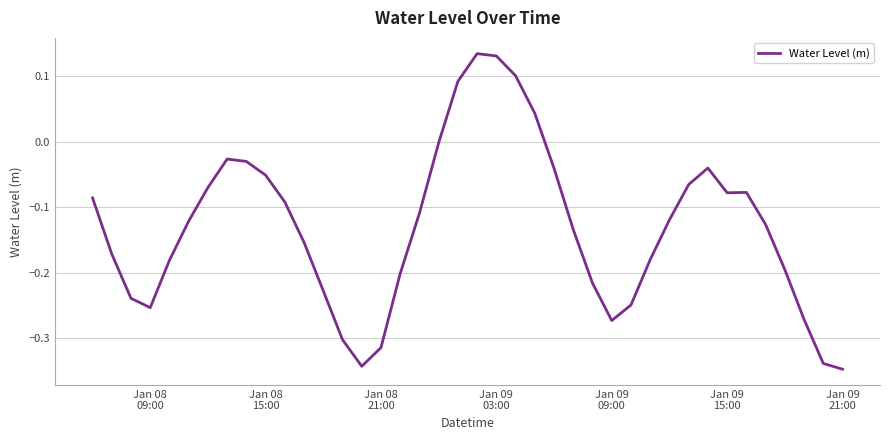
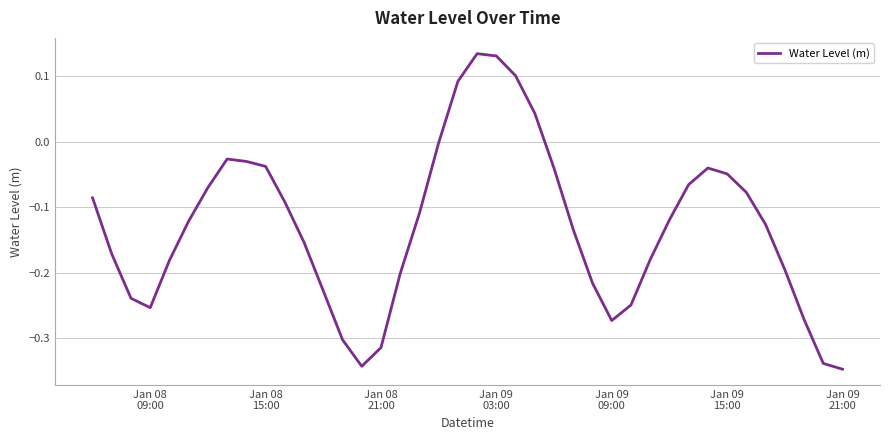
Jan 08 15:00: -0.05 -> -0.04
Jan 09 15:00: -0.08 -> -0.05
